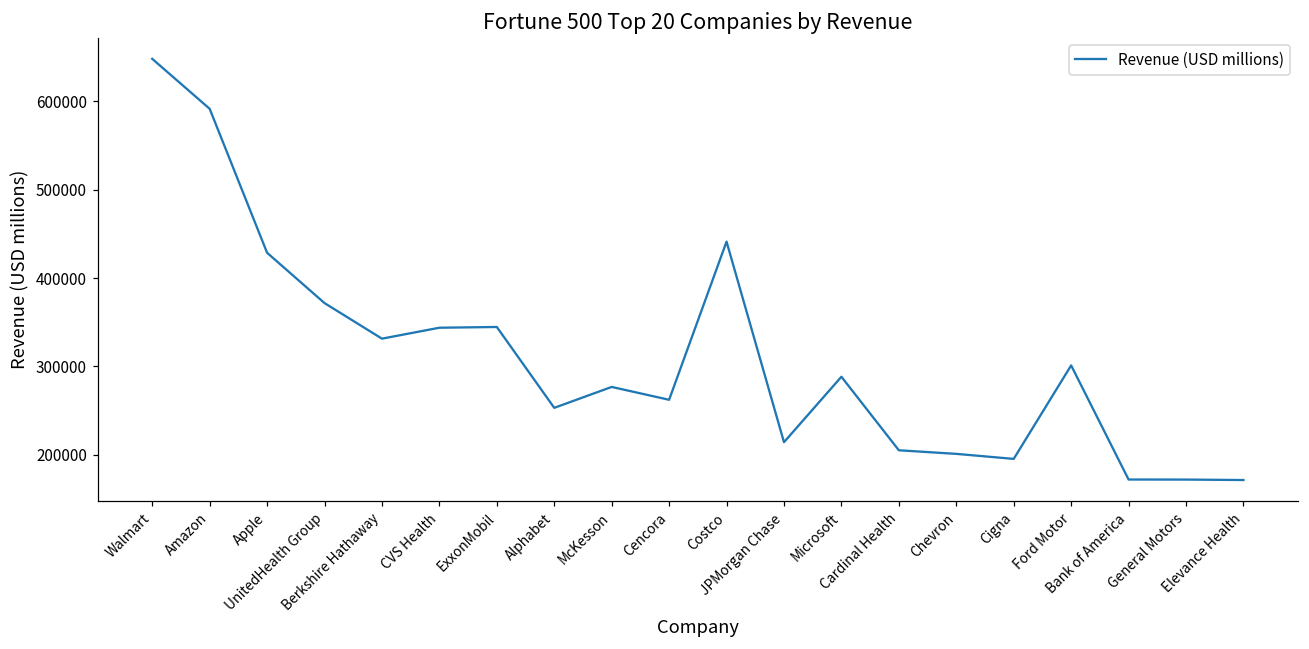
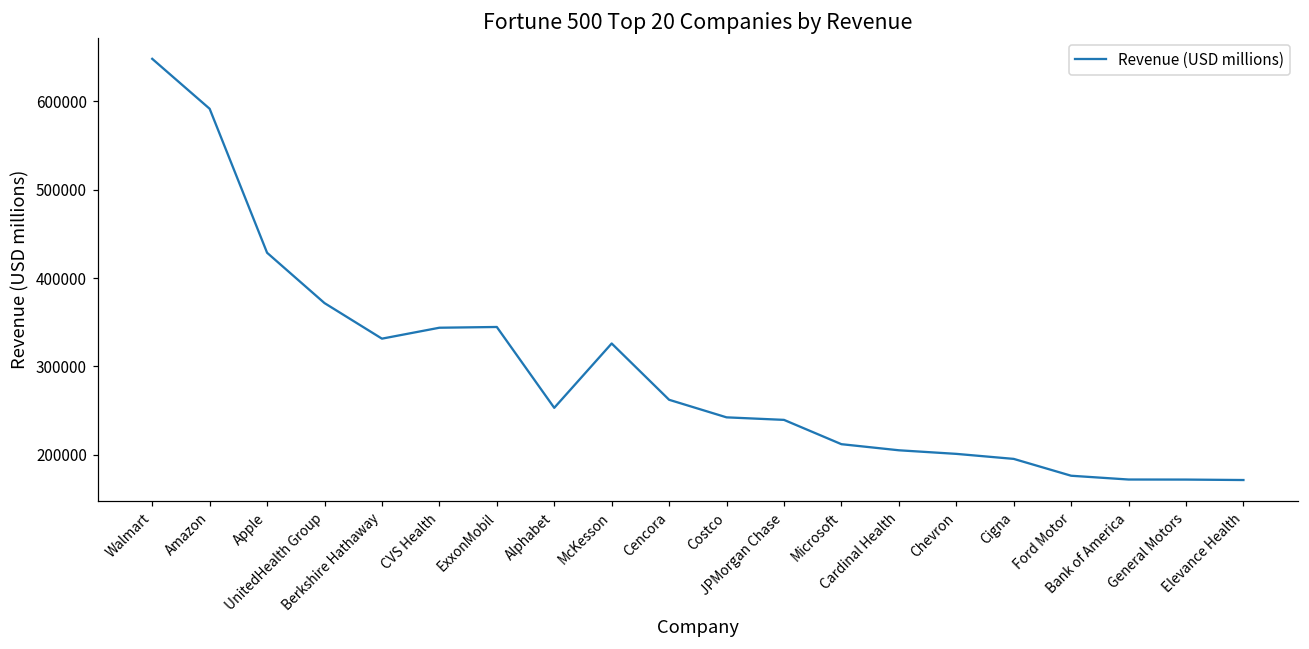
McKesson: 280000 -> 330000
Costco: 440000 -> 240000
JPMorgan Chase: 210000 -> 240000
Microsoft: 290000 -> 210000
Ford Motor: 300000 -> 180000
